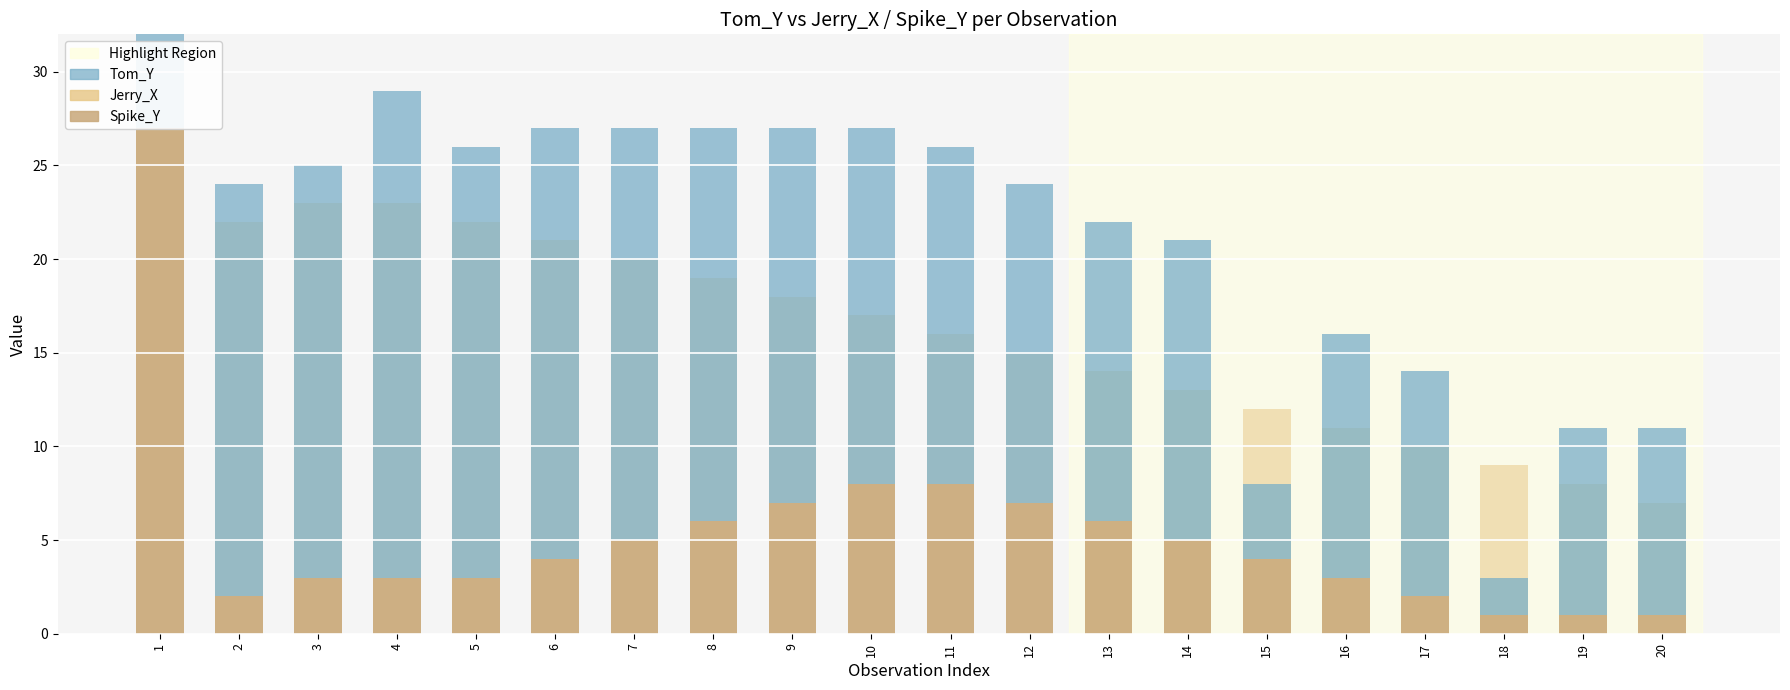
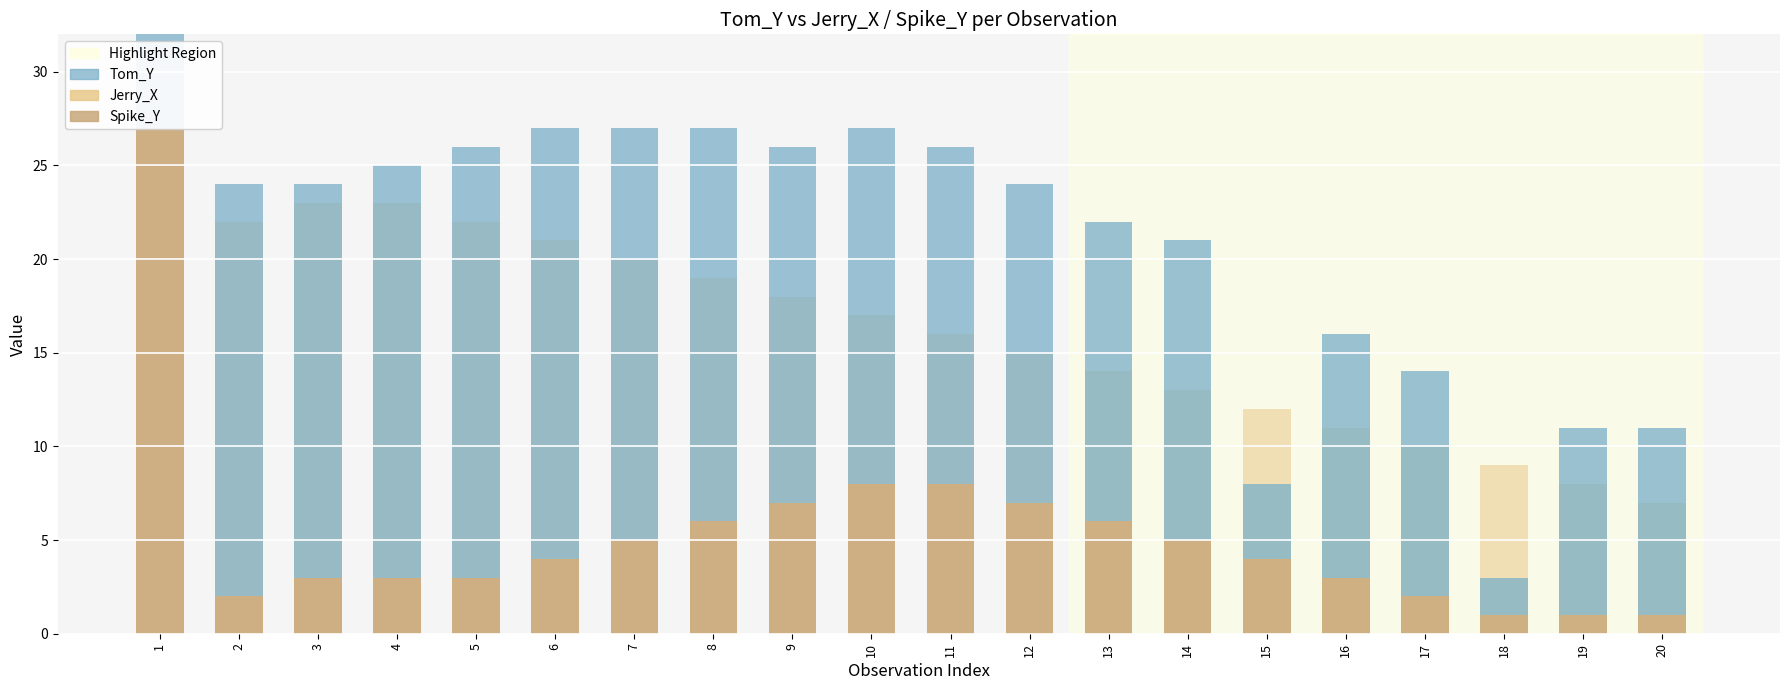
Tom_Y, 3: 22 -> 21
Tom_Y, 4: 26 -> 22
Tom_Y, 9: 20 -> 19
